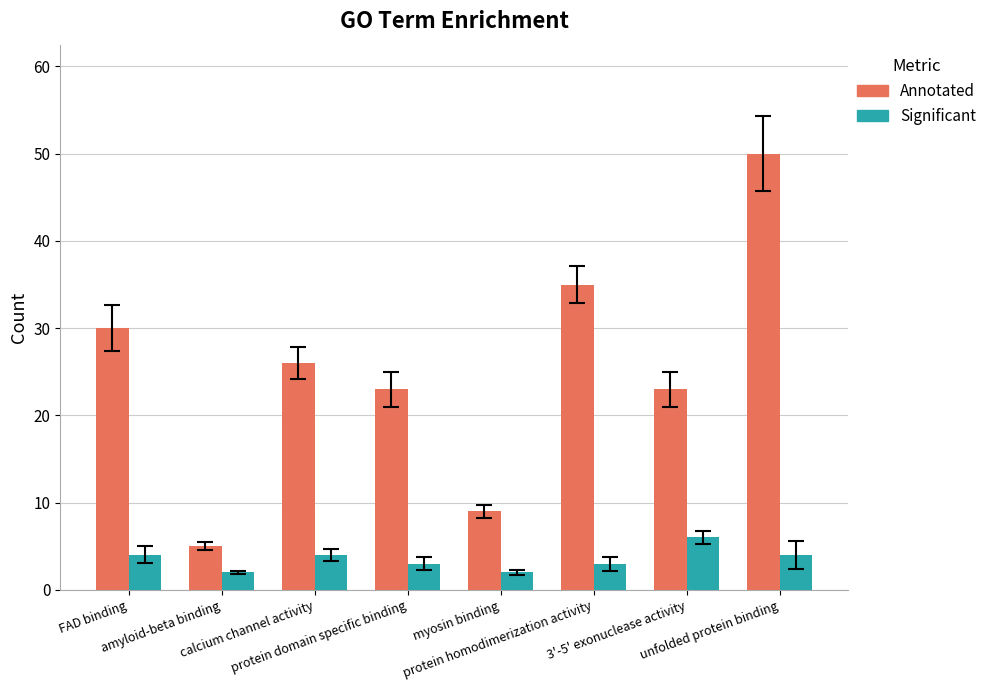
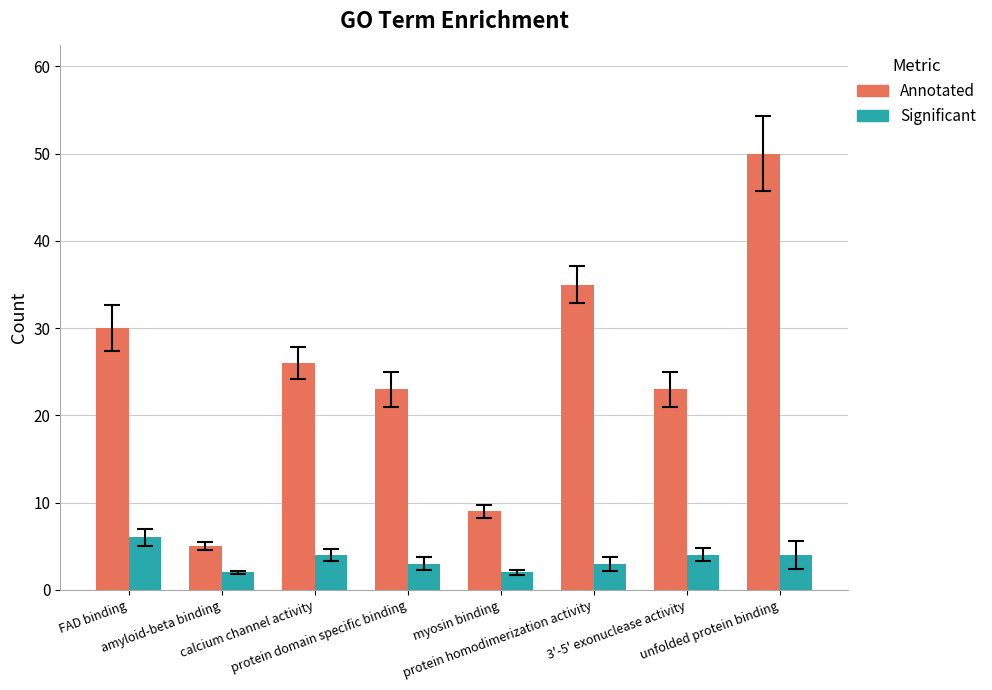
Significant, FAD binding: 4 -> 6
Significant, 3'-5' exonuclease activity: 6 -> 4
